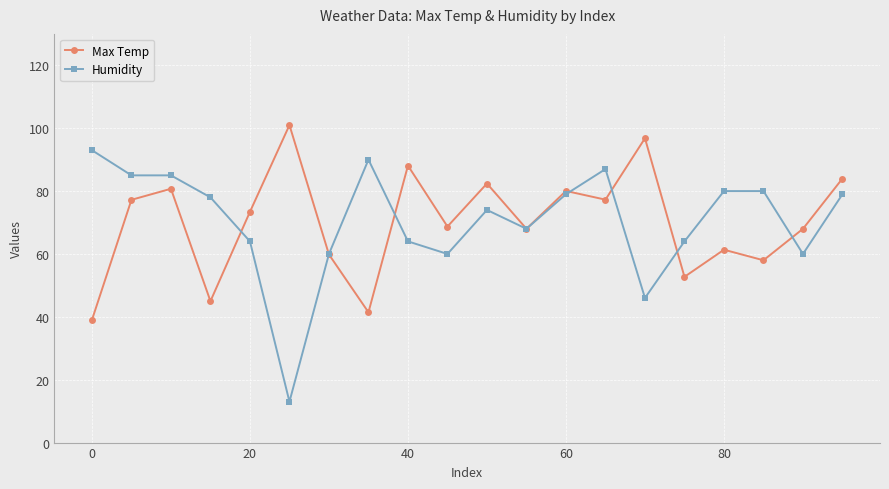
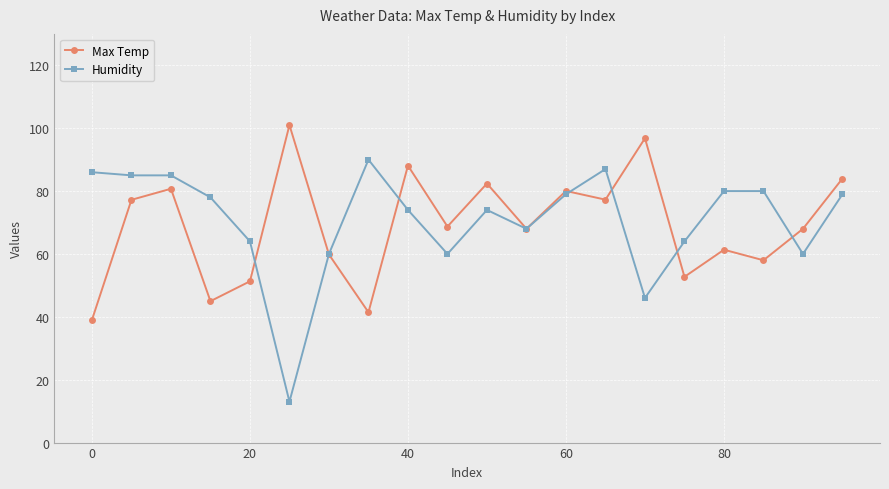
Humidity, 0: 93 -> 86
Max Temp, 20: 73 -> 51
Humidity, 40: 64 -> 74
